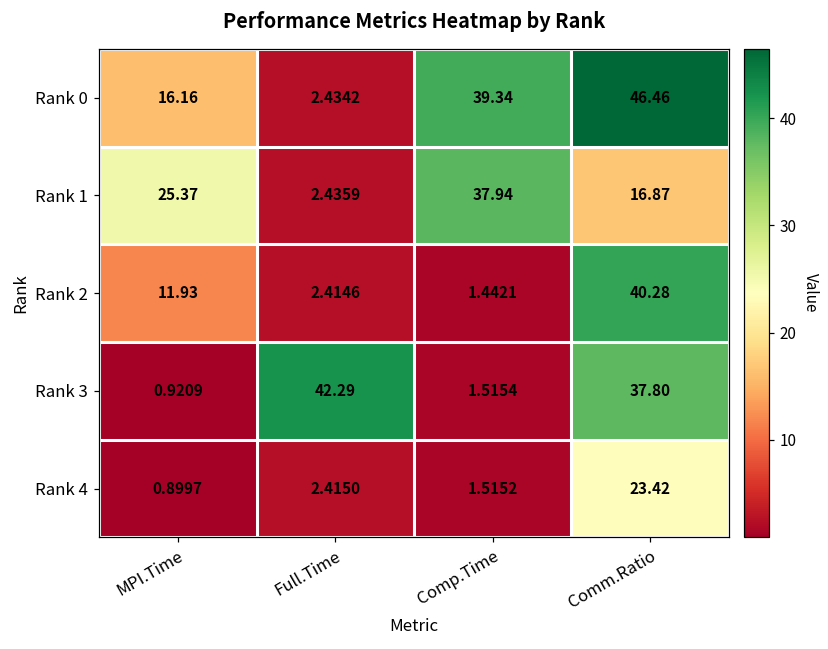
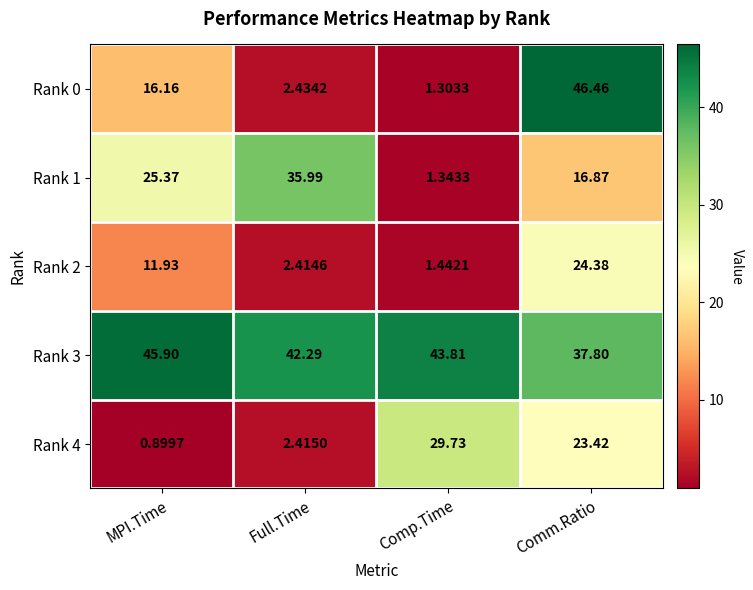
Rank 0, Comp.Time: 39.34 -> 1.3033
Rank 1, Full.Time: 2.4359 -> 35.99
Rank 1, Comp.Time: 37.94 -> 1.3433
Rank 2, Comm.Ratio: 40.28 -> 24.38
Rank 3, MPI.Time: 0.9209 -> 45.90
Rank 3, Comp.Time: 1.5154 -> 43.81
Rank 4, Comp.Time: 1.5152 -> 29.73
